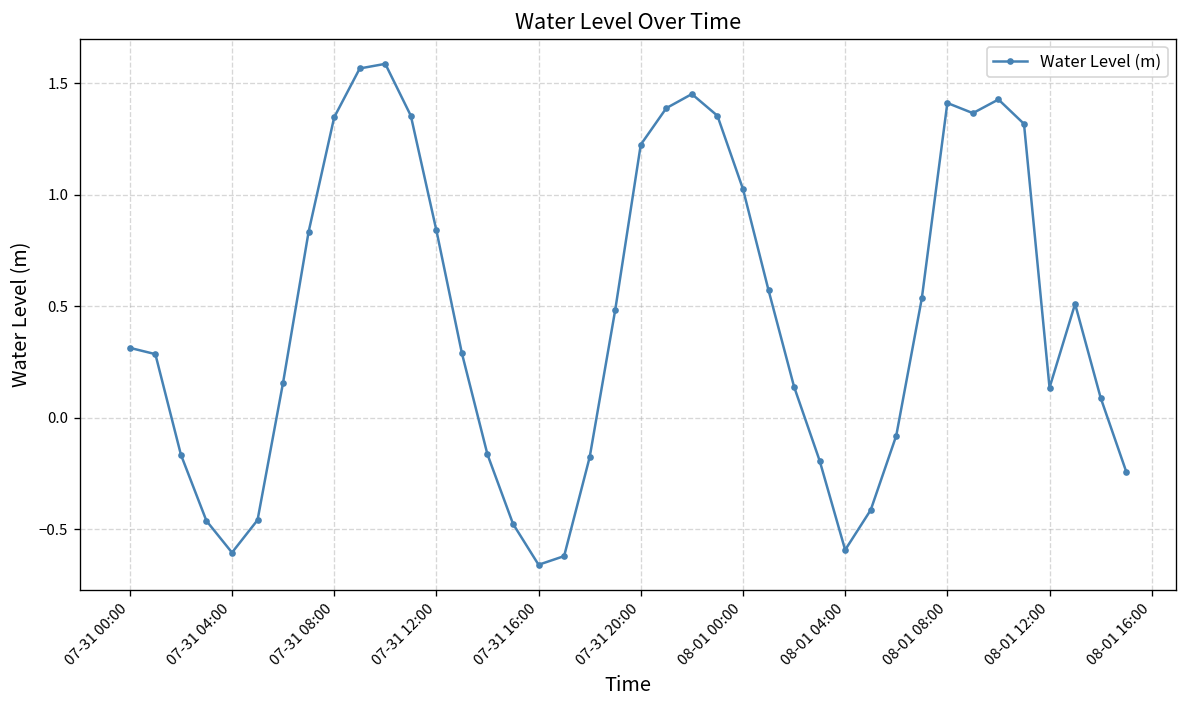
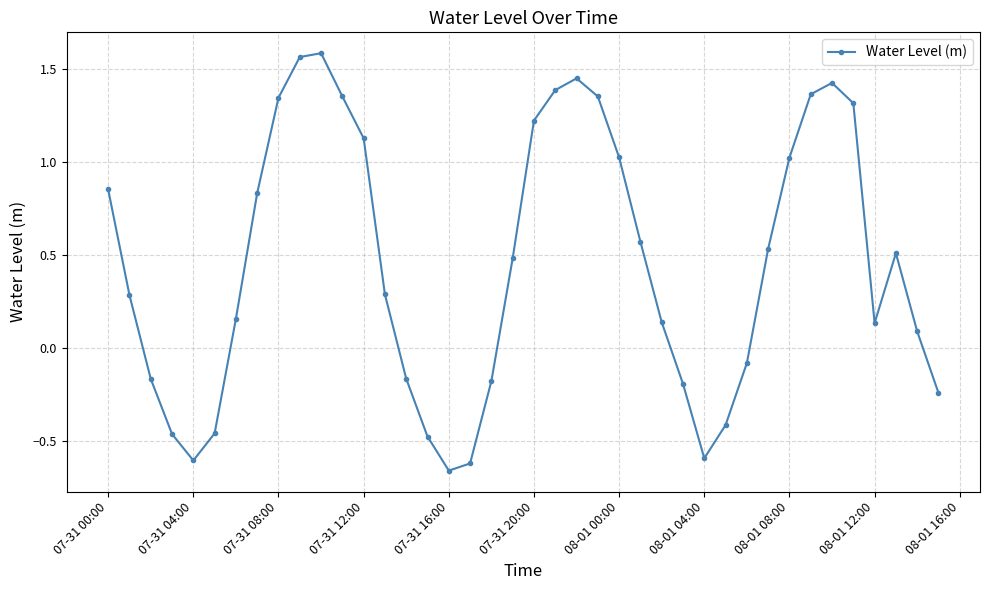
07-31 00:00: 0.31 -> 0.85
07-31 12:00: 0.84 -> 1.13
08-01 08:00: 1.41 -> 1.02
